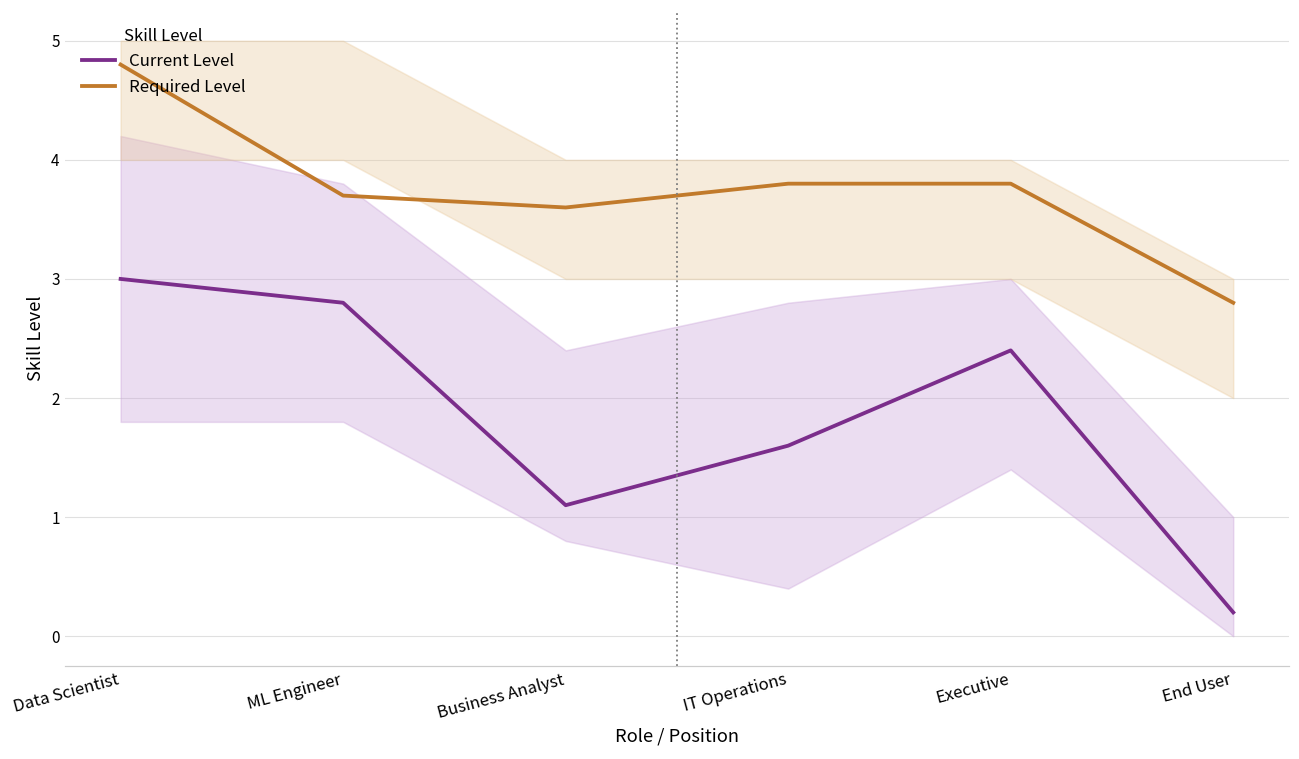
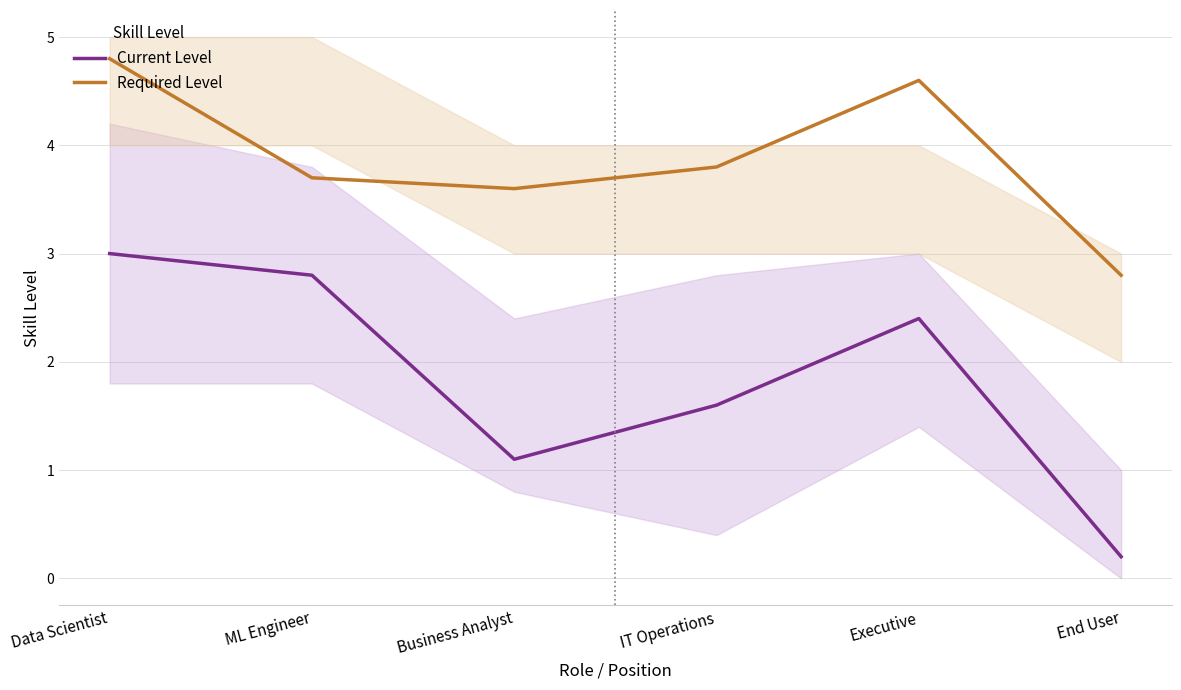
Required Level, Executive: 3.8 -> 4.6
